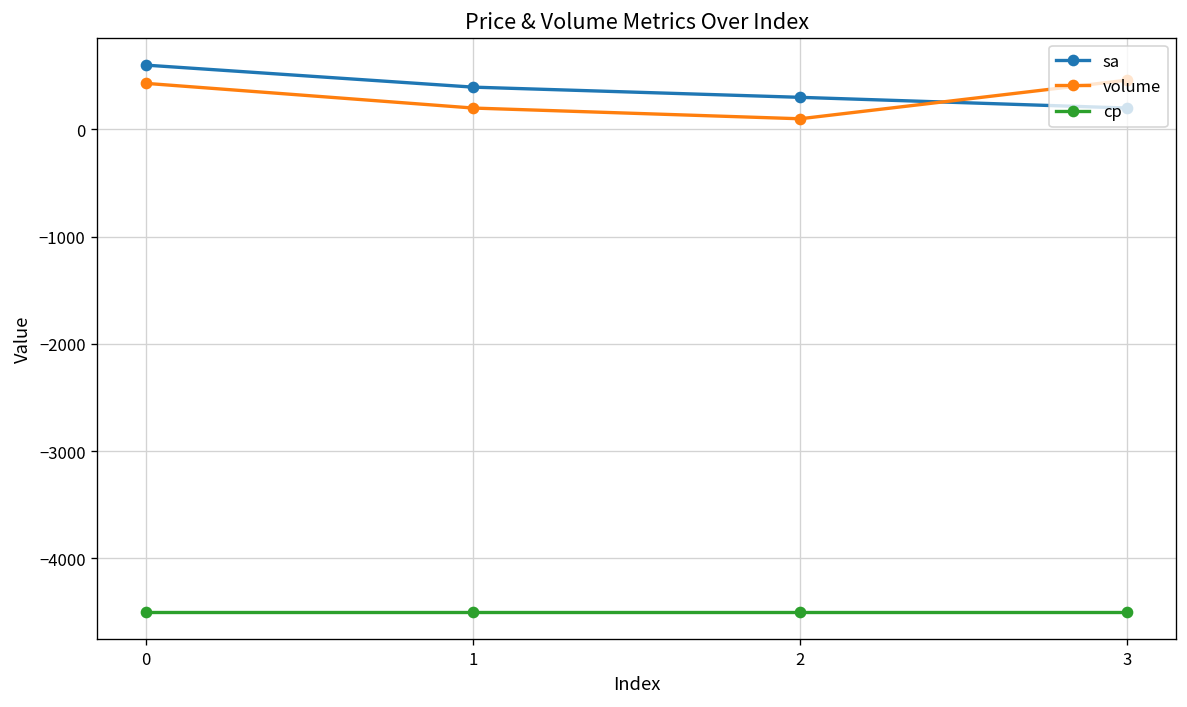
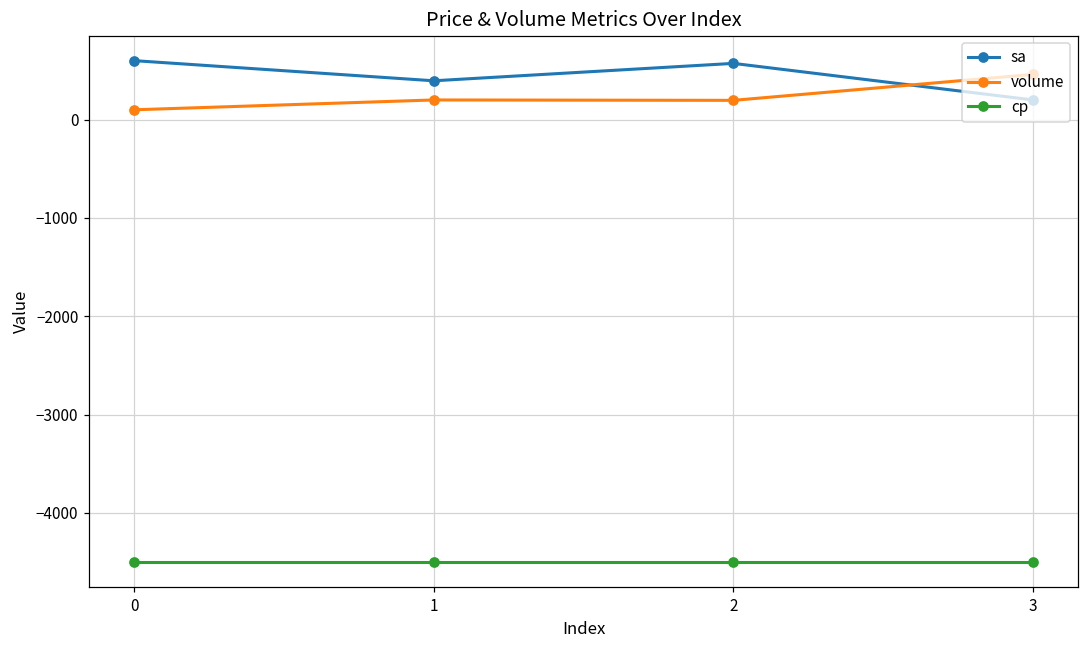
volume, 0: 400 -> 100
sa, 2: 300 -> 600
volume, 2: 100 -> 200
